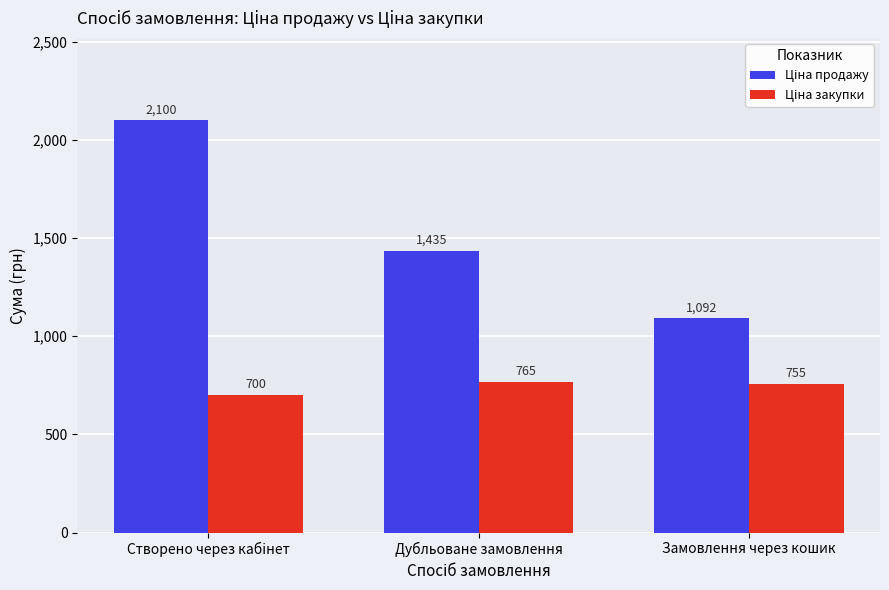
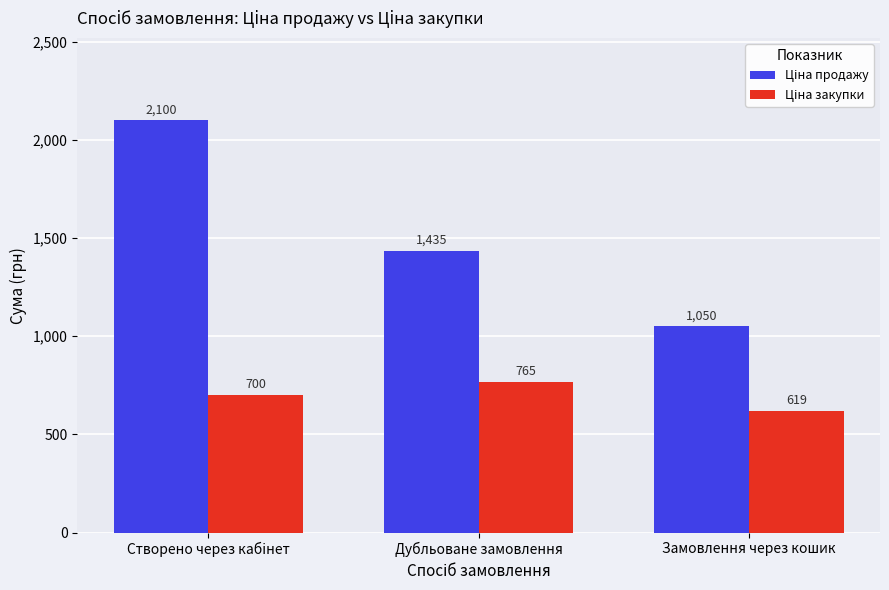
Ціна продажу, Замовлення через кошик: 1,092 -> 1,050
Ціна закупки, Замовлення через кошик: 755 -> 619
